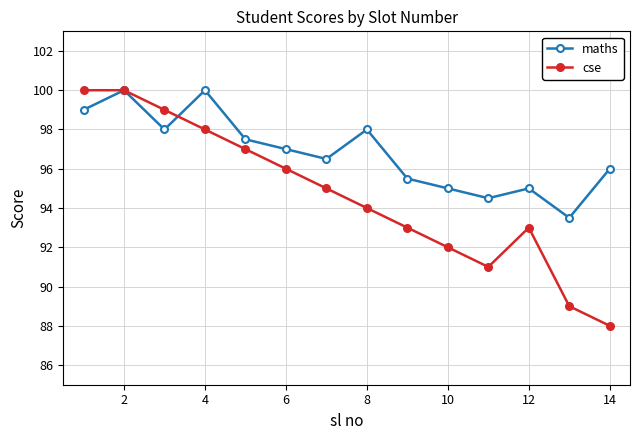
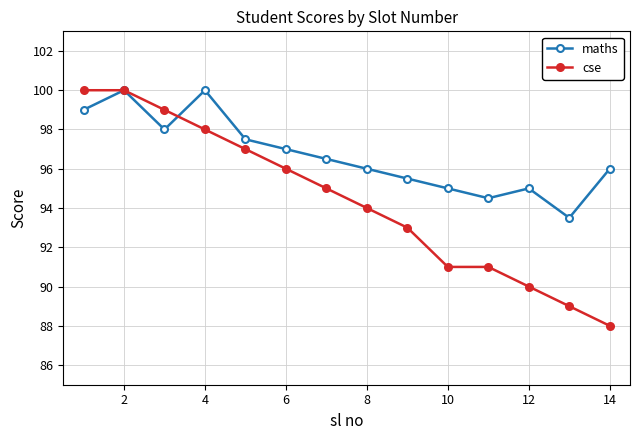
maths, 8: 98 -> 96
cse, 10: 92 -> 91
cse, 12: 93 -> 90
